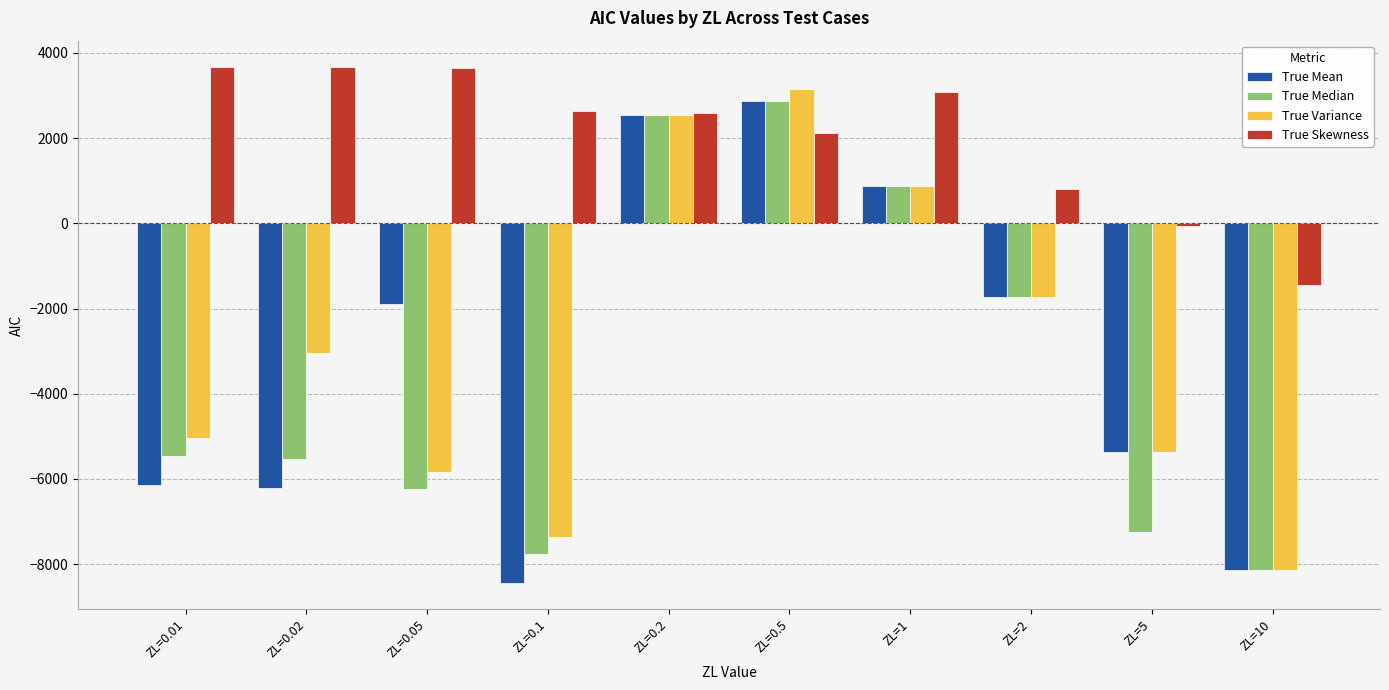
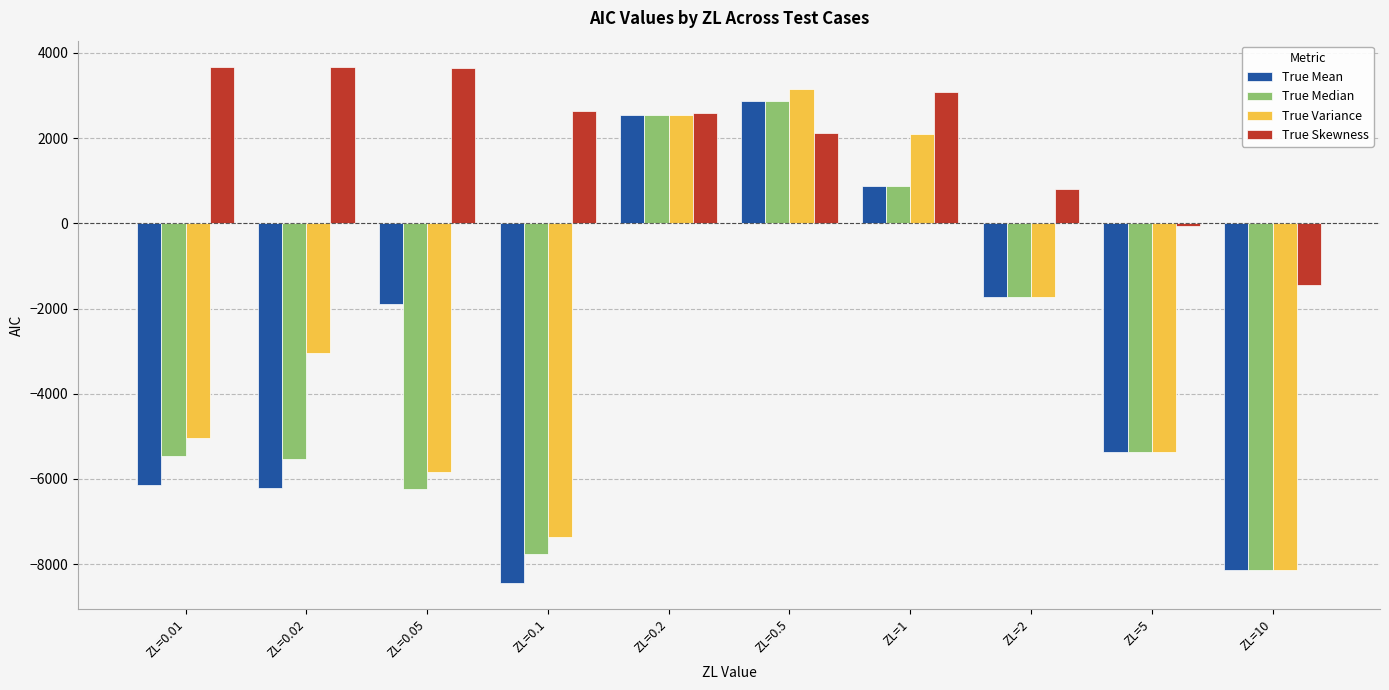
True Variance, ZL=1: 900 -> 2100
True Median, ZL=5: -7200 -> -5400
